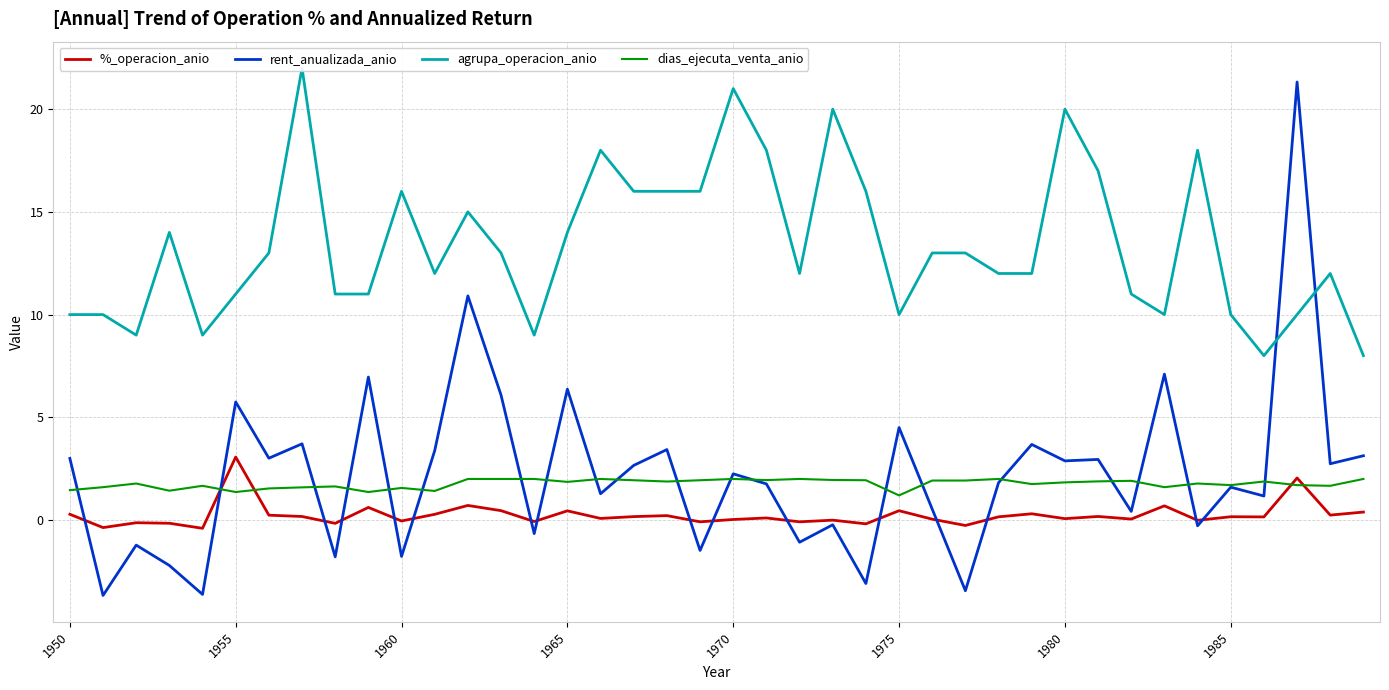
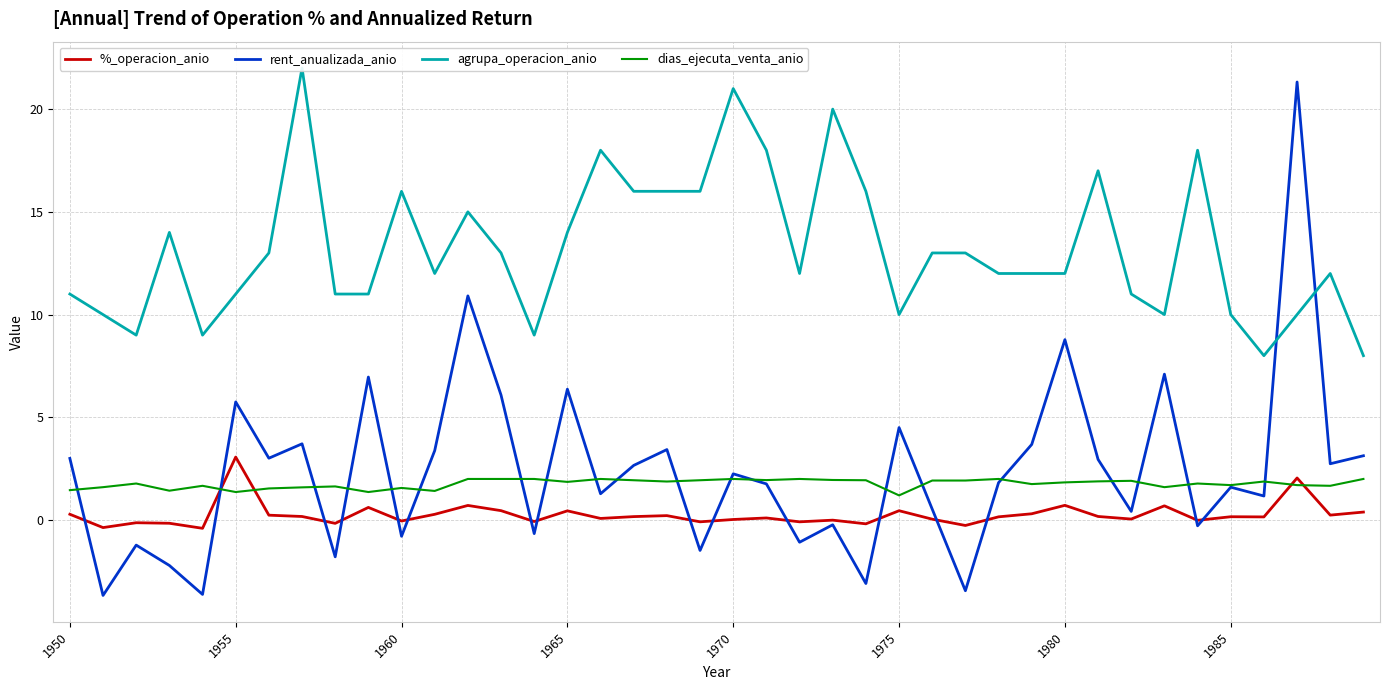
agrupa_operacion_anio, 1950: 10 -> 11
rent_anualizada_anio, 1960: -1.8 -> -0.8
%_operacion_anio, 1980: 0.1 -> 0.7
rent_anualizada_anio, 1980: 2.9 -> 8.8
agrupa_operacion_anio, 1980: 20 -> 12
